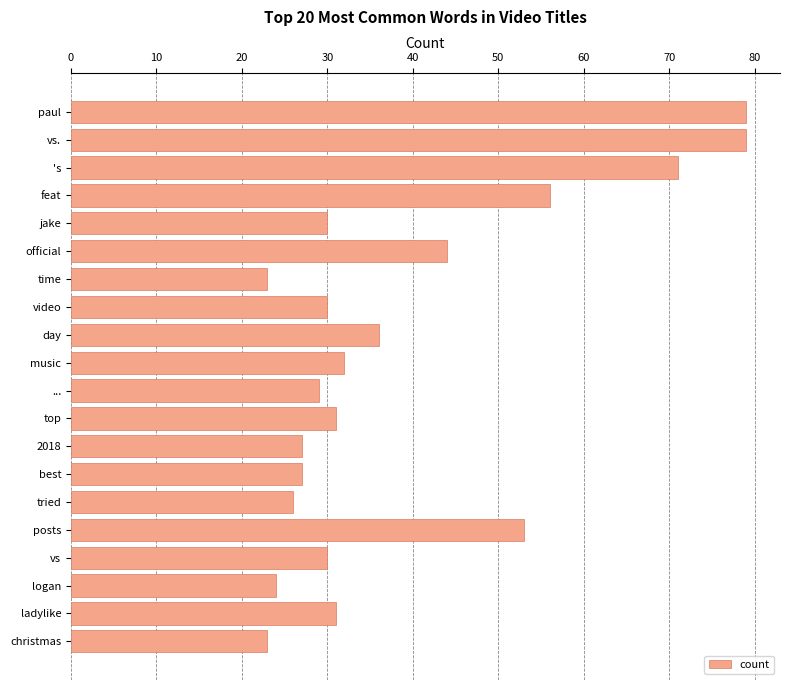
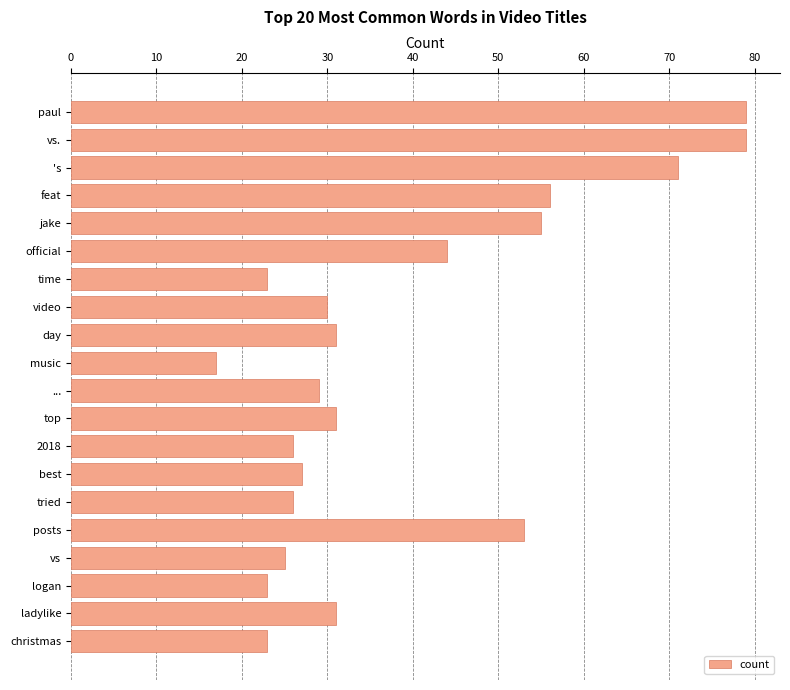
jake: 30 -> 55
day: 36 -> 31
music: 32 -> 17
2018: 27 -> 26
vs: 30 -> 25
logan: 24 -> 23
